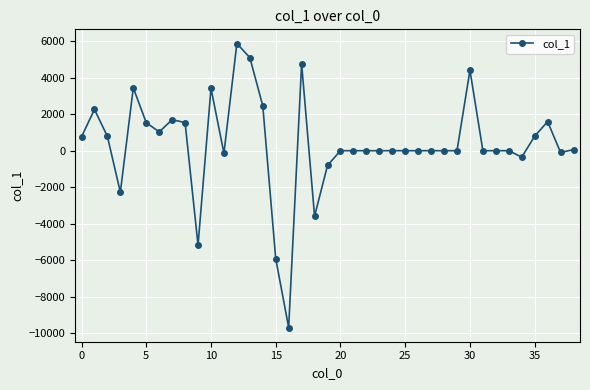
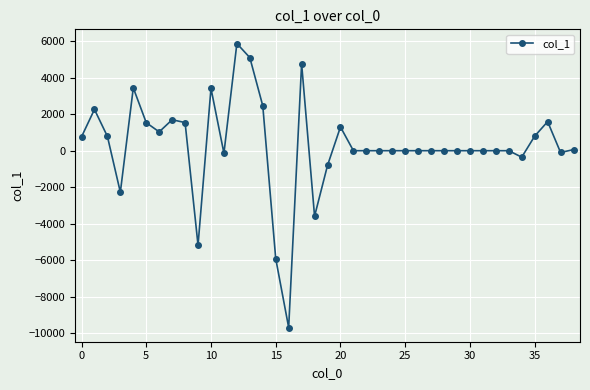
20: 0 -> 1300
30: 4400 -> 0
